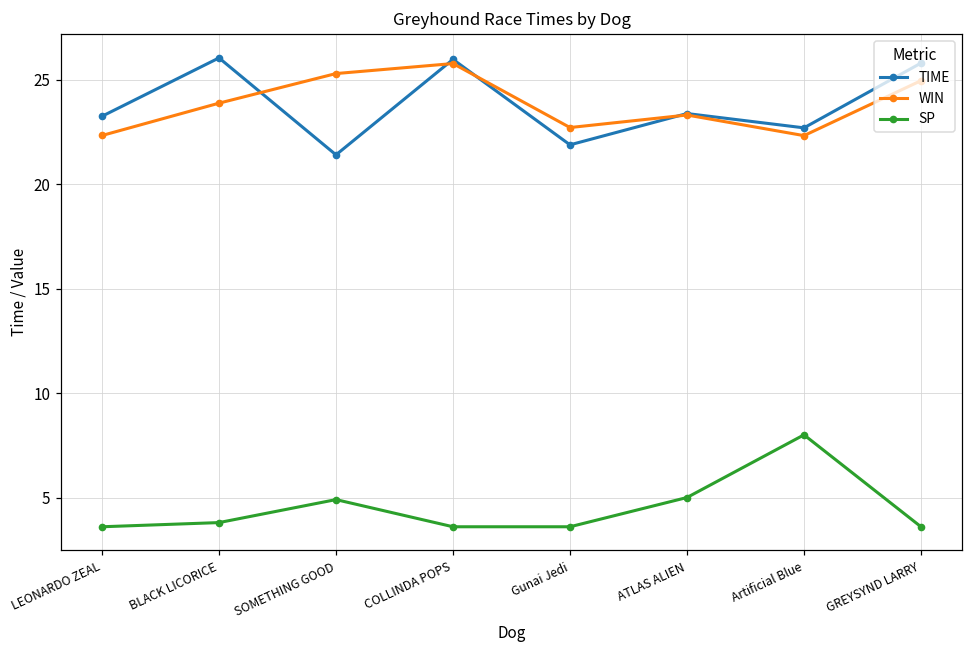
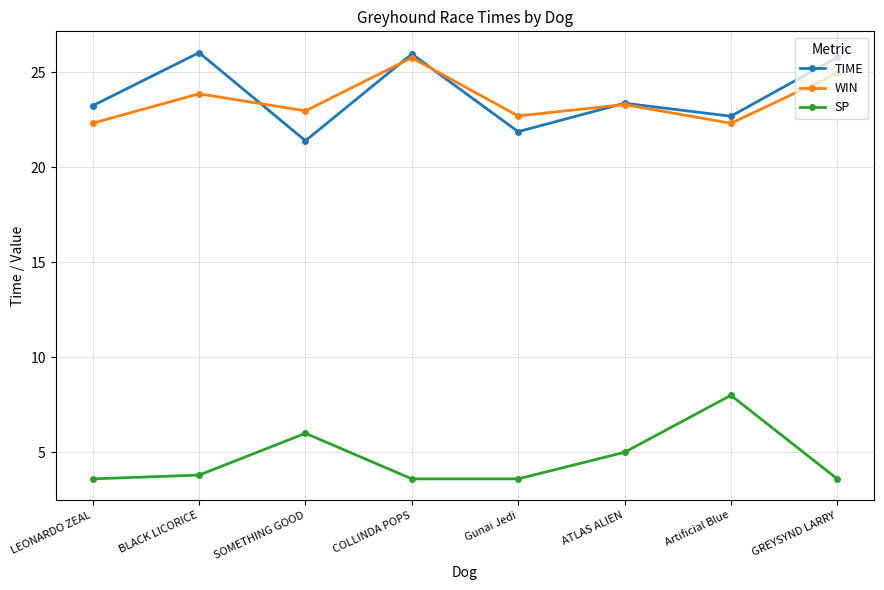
WIN, SOMETHING GOOD: 25.3 -> 23.0
SP, SOMETHING GOOD: 4.9 -> 6.0
